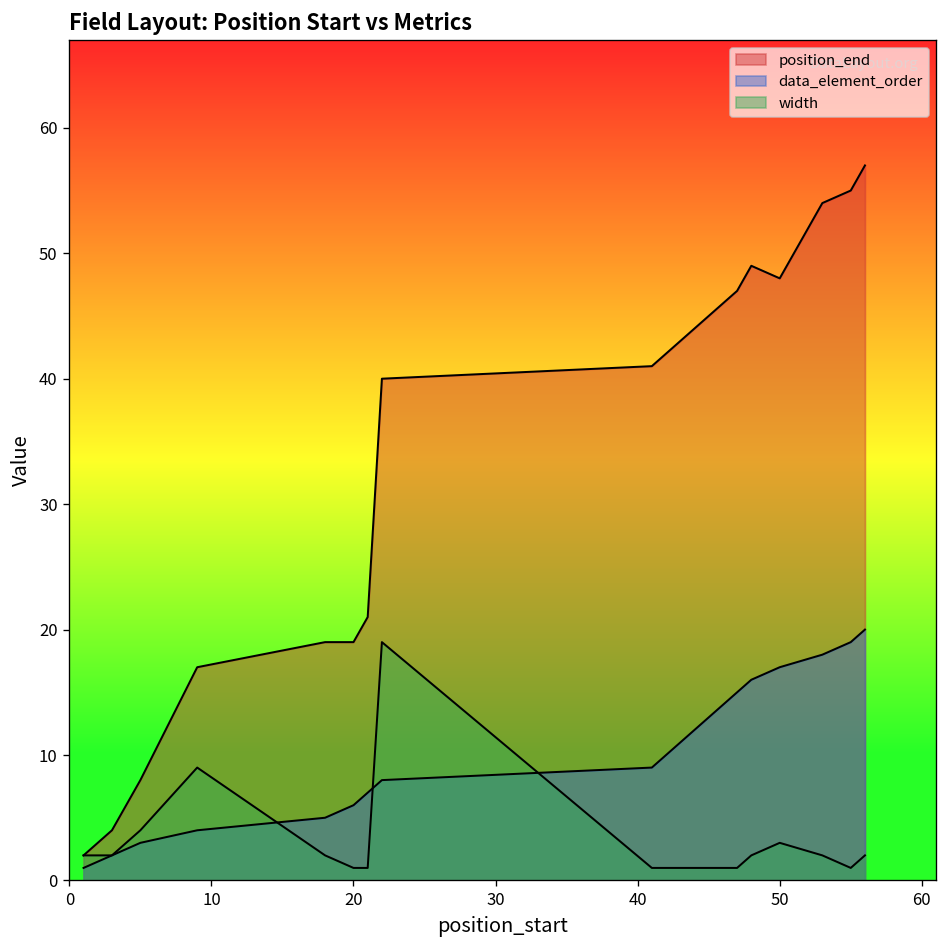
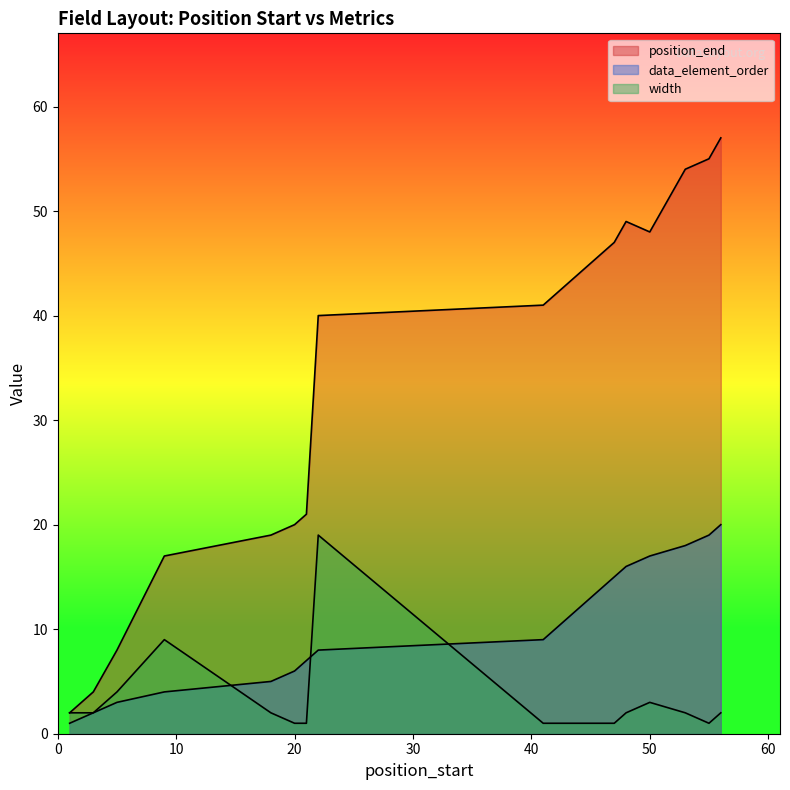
position_end, 20: 19 -> 20
